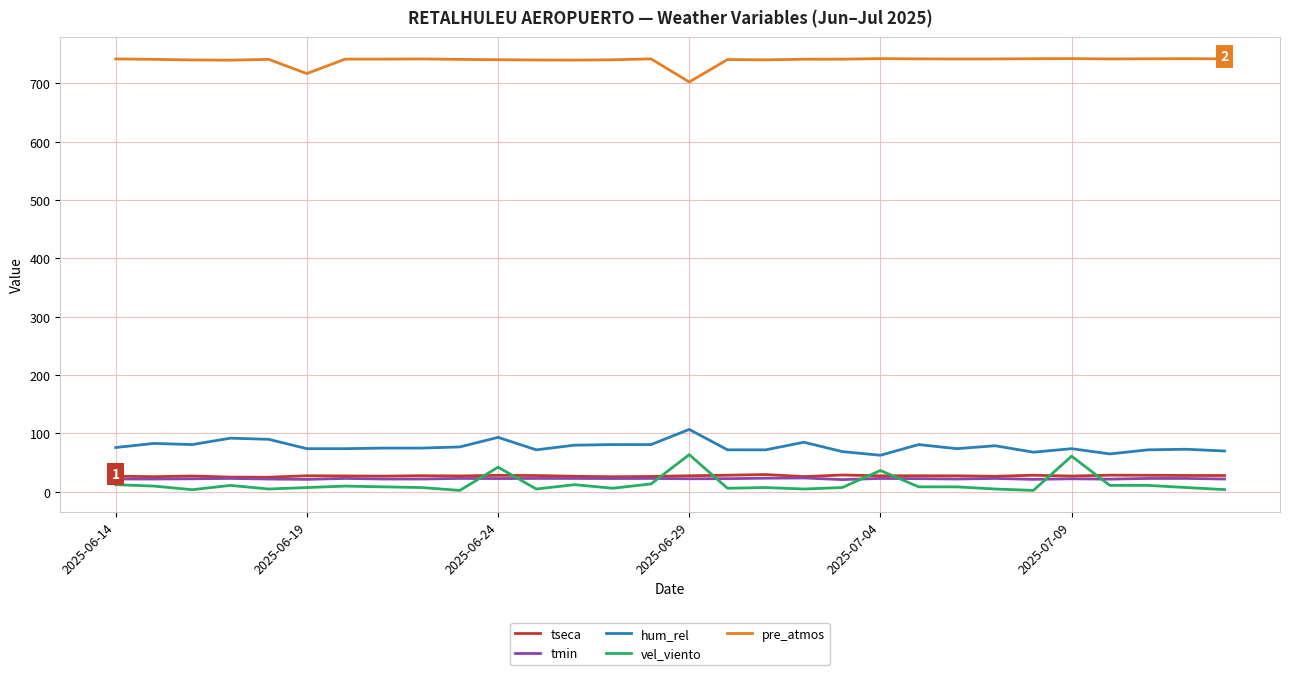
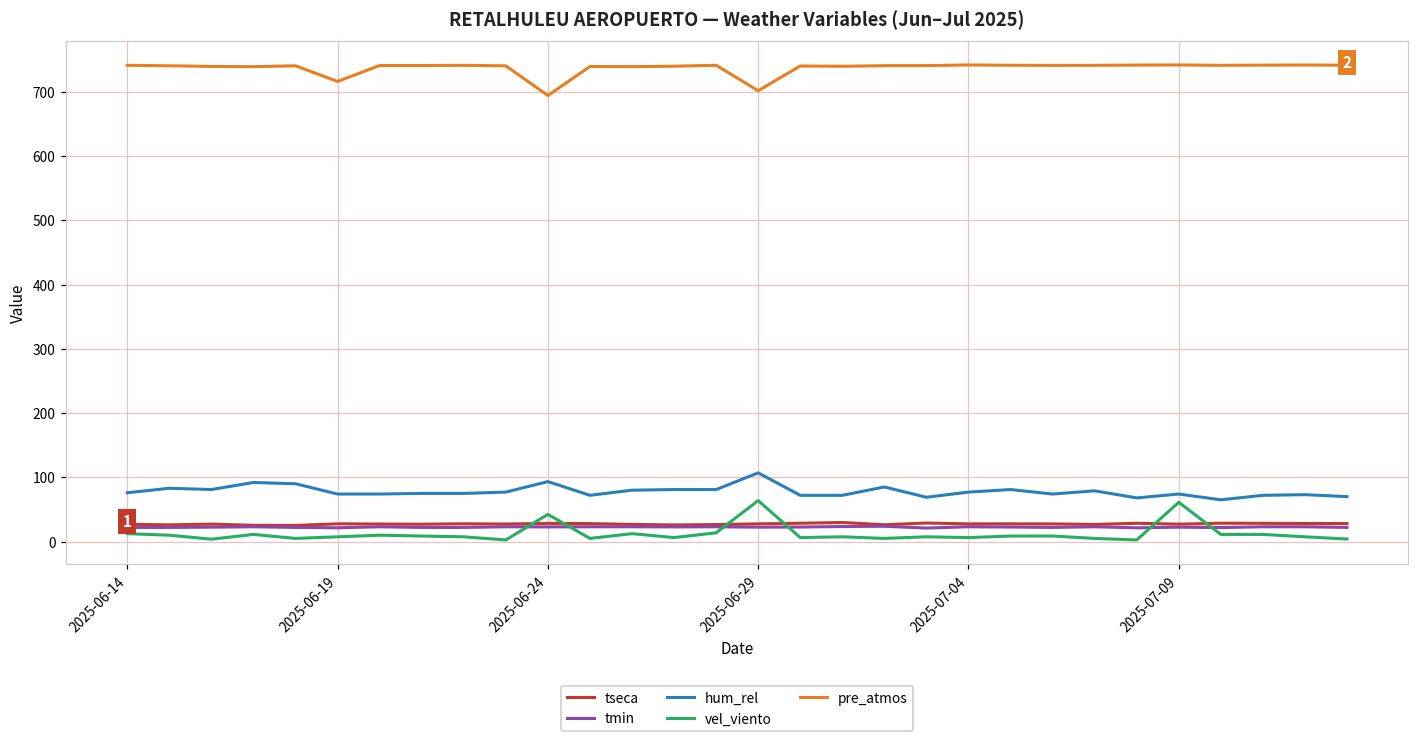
pre_atmos, 2025-06-24: 740 -> 690
hum_rel, 2025-07-04: 60 -> 80
vel_viento, 2025-07-04: 40 -> 10
